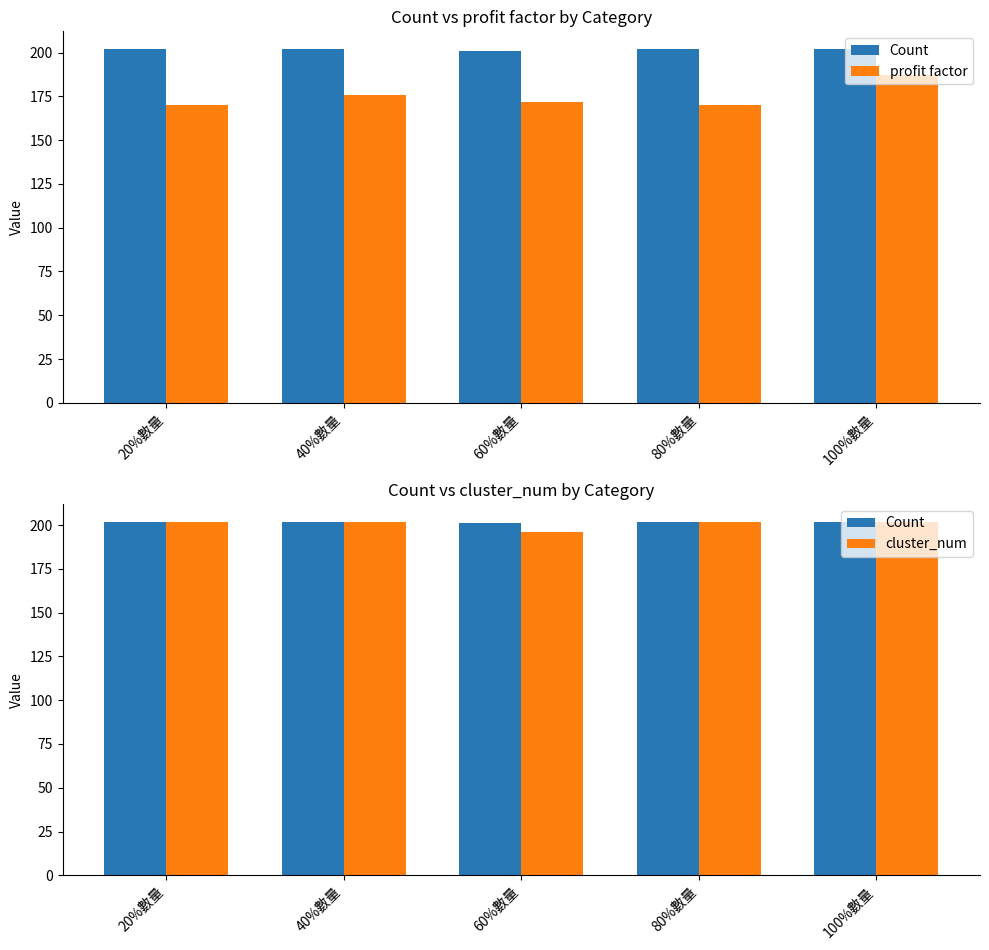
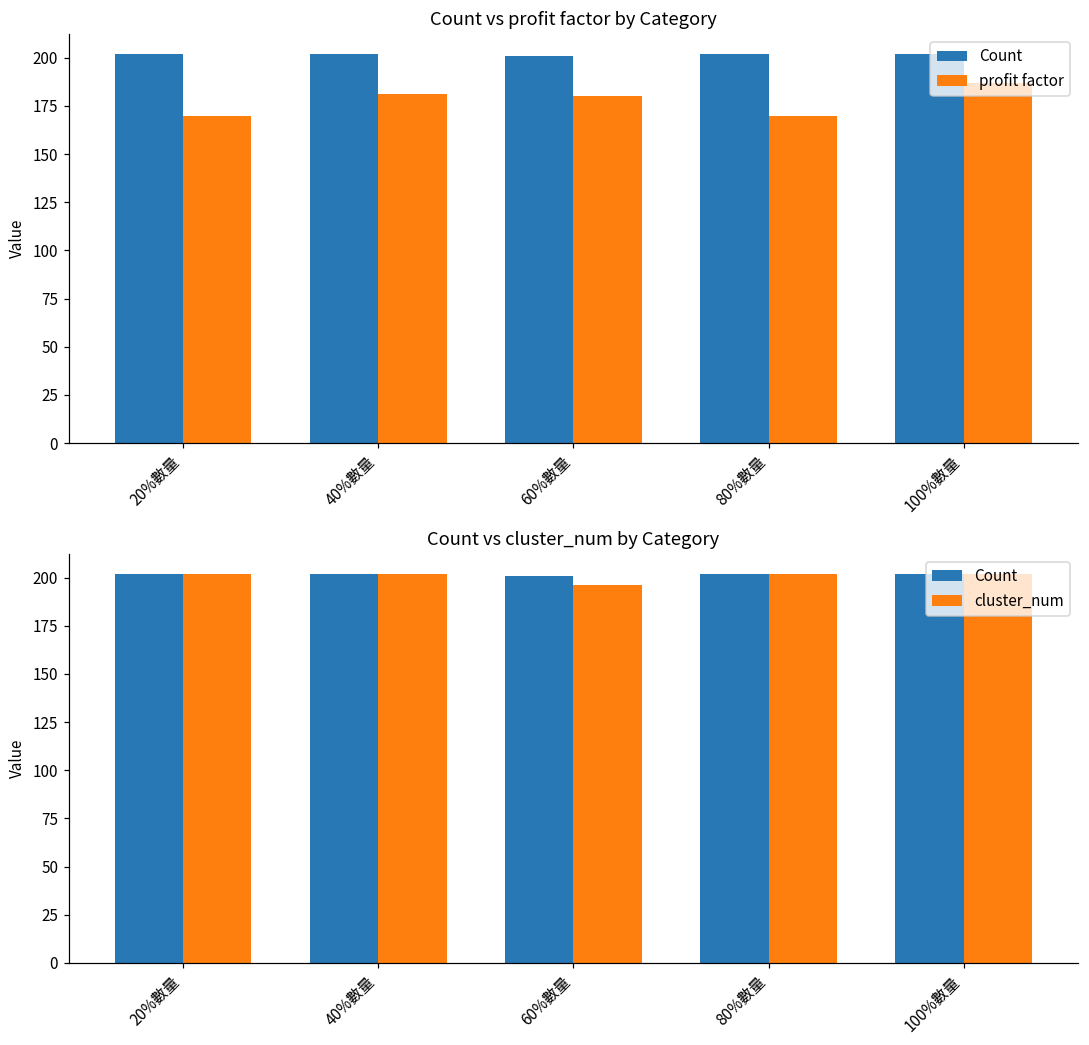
Count vs profit factor by Category, profit factor, 40%數量: 176 -> 181
Count vs profit factor by Category, profit factor, 60%數量: 172 -> 180
